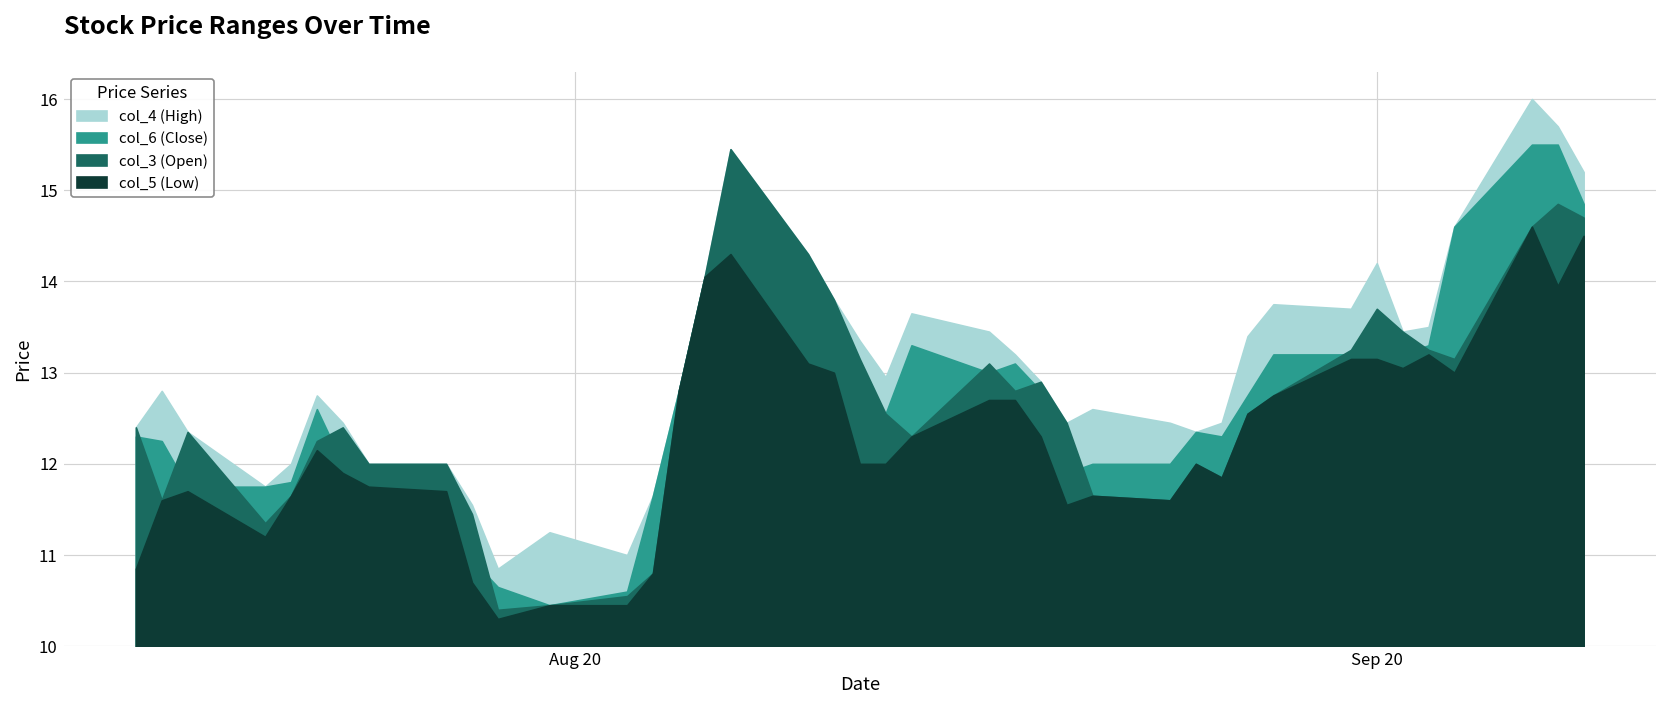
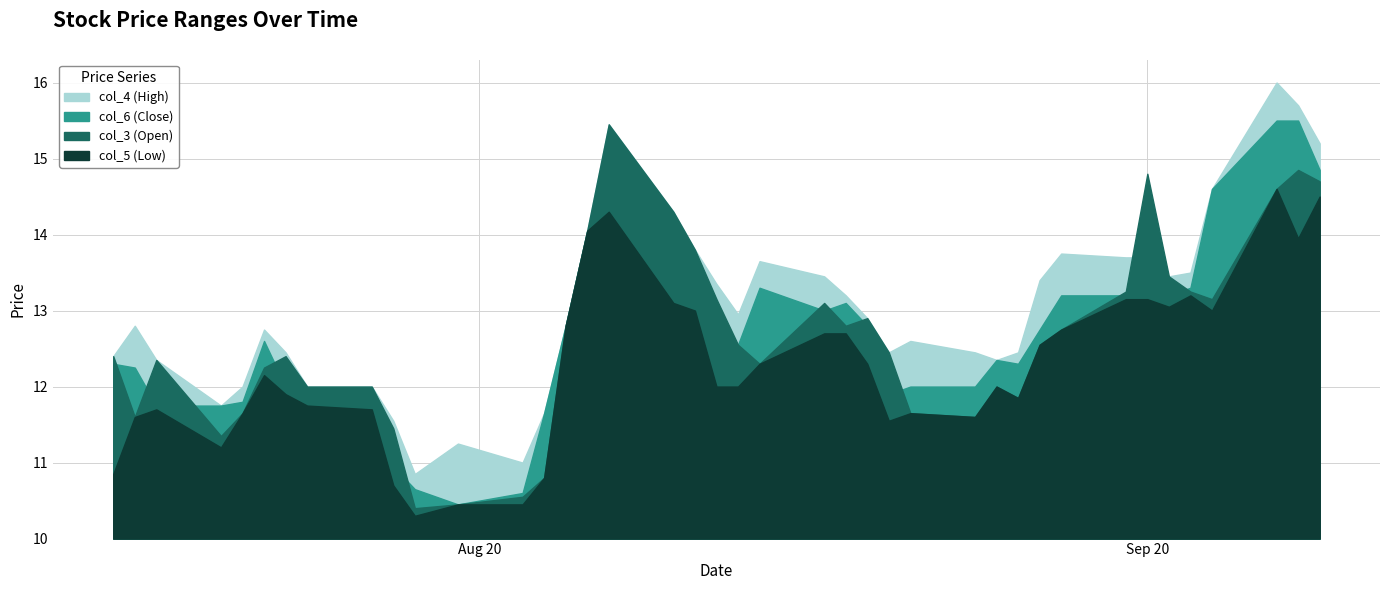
col_4 (High), Sep 20: 14.2 -> 13.7
col_3 (Open), Sep 20: 13.7 -> 14.8
